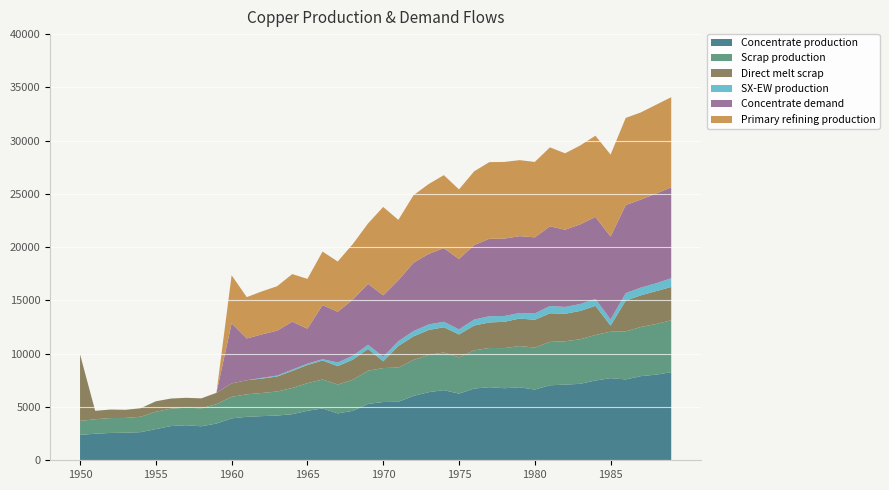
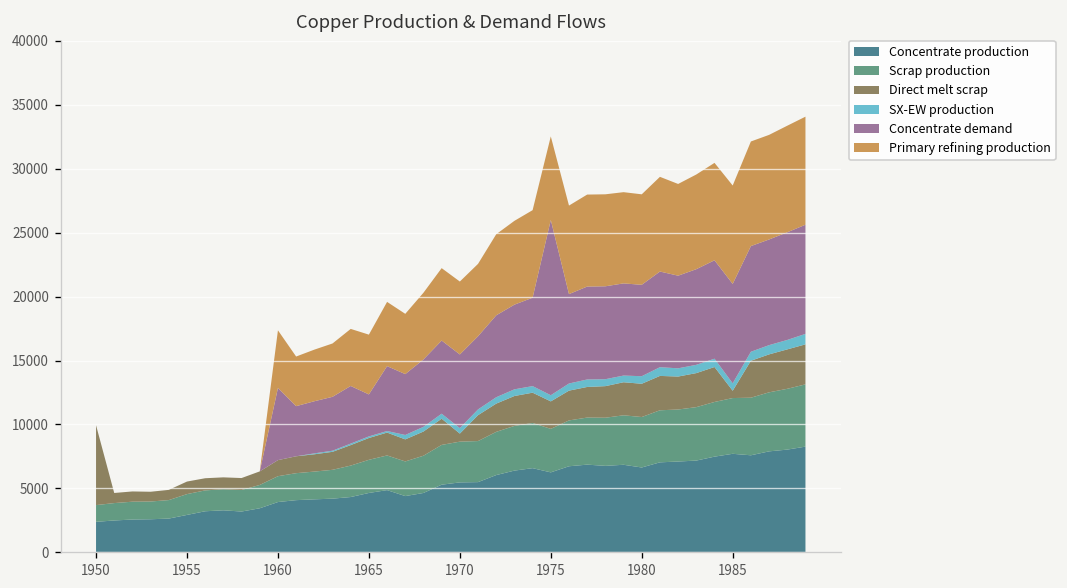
Primary refining production, 1970: 8300 -> 5700
Concentrate demand, 1975: 6600 -> 13700
